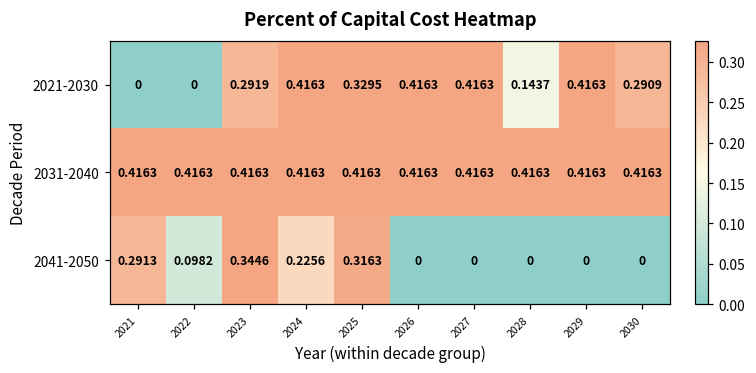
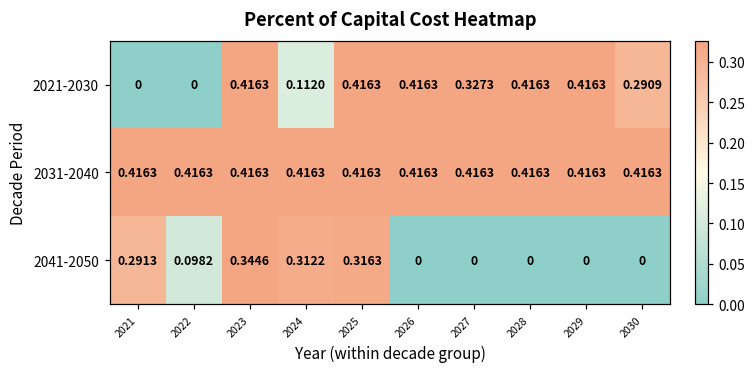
2021-2030, 2023: 0.2919 -> 0.4163
2021-2030, 2024: 0.4163 -> 0.1120
2021-2030, 2025: 0.3295 -> 0.4163
2021-2030, 2027: 0.4163 -> 0.3273
2021-2030, 2028: 0.1437 -> 0.4163
2041-2050, 2024: 0.2256 -> 0.3122
